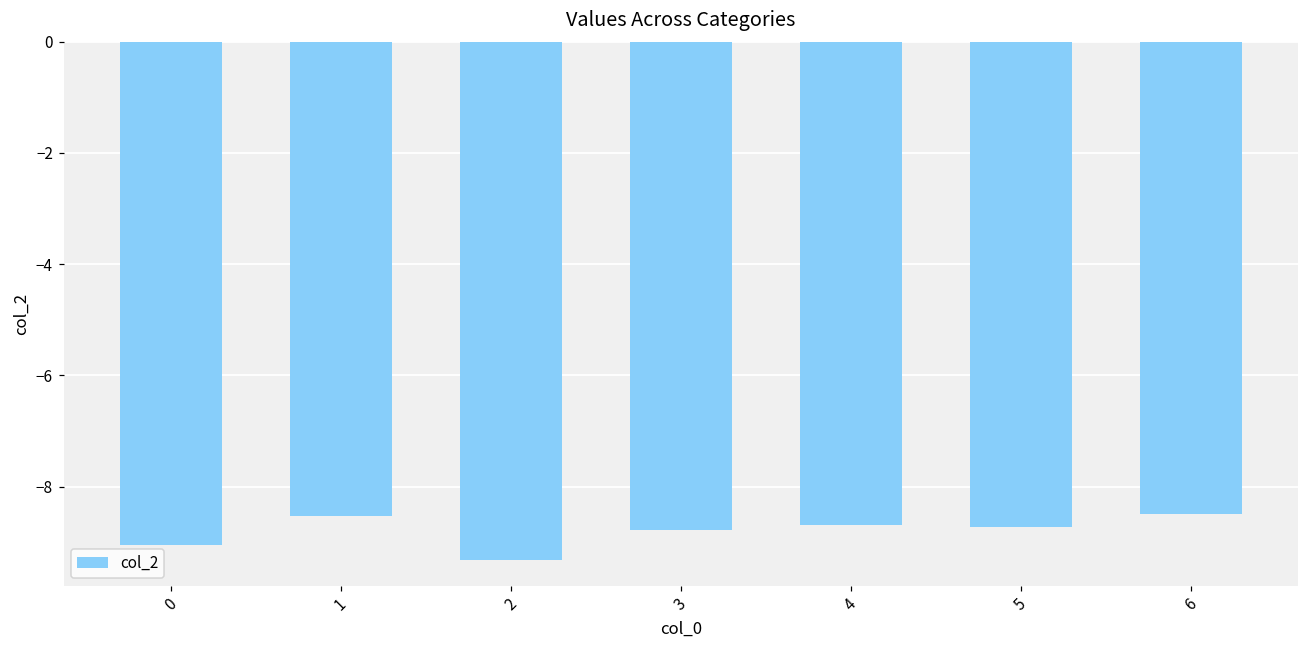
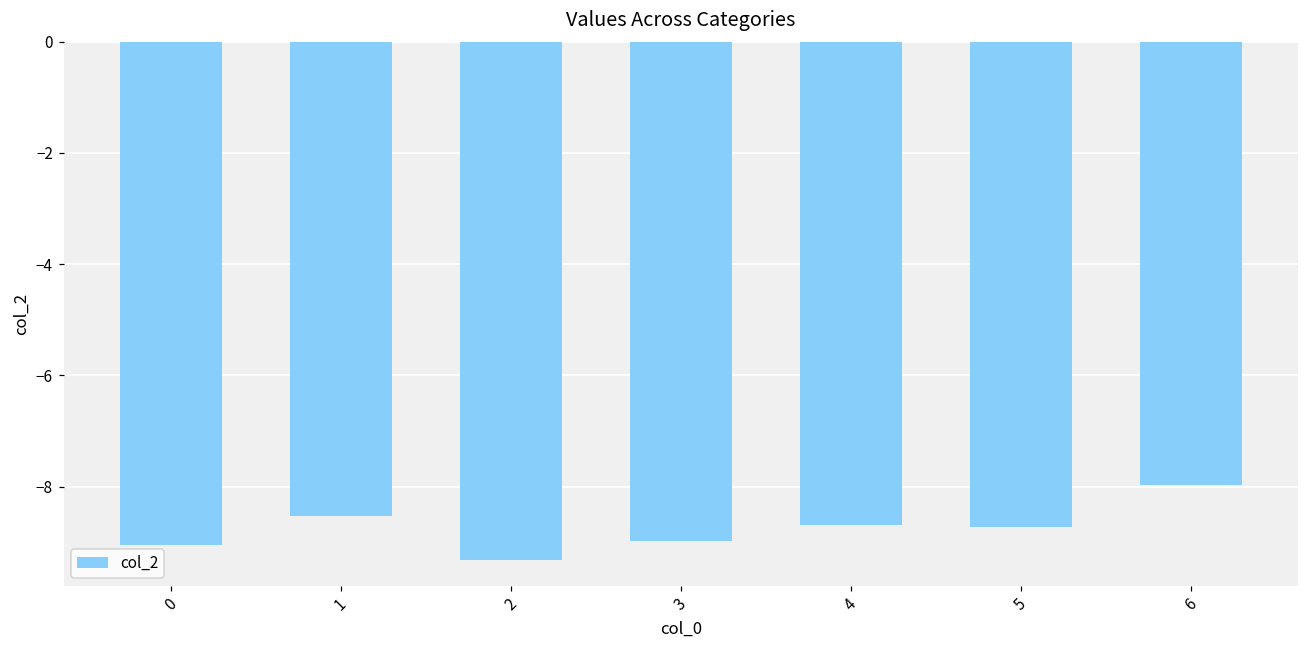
3: -8.8 -> -9.0
6: -8.5 -> -8.0
